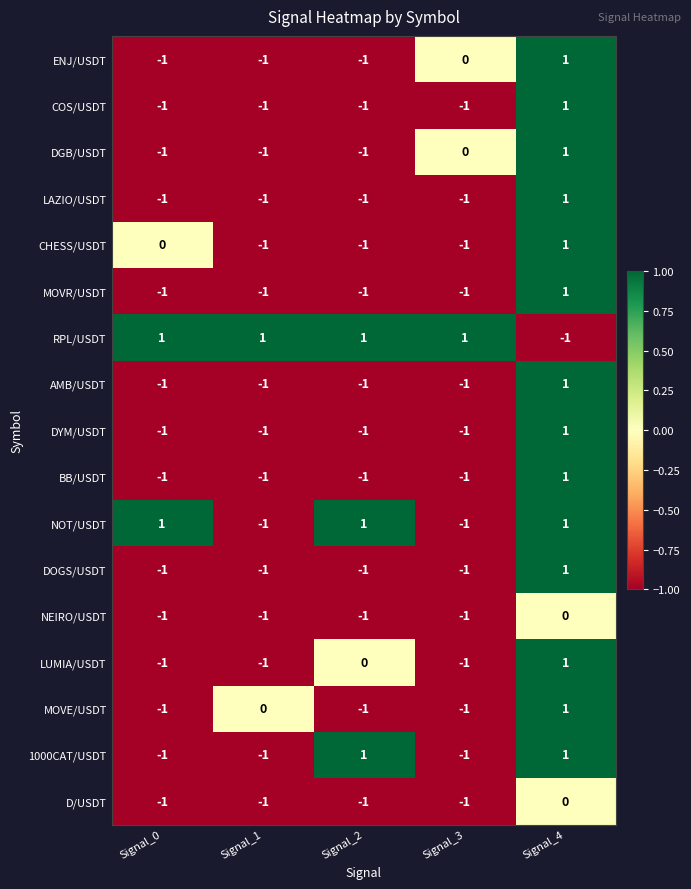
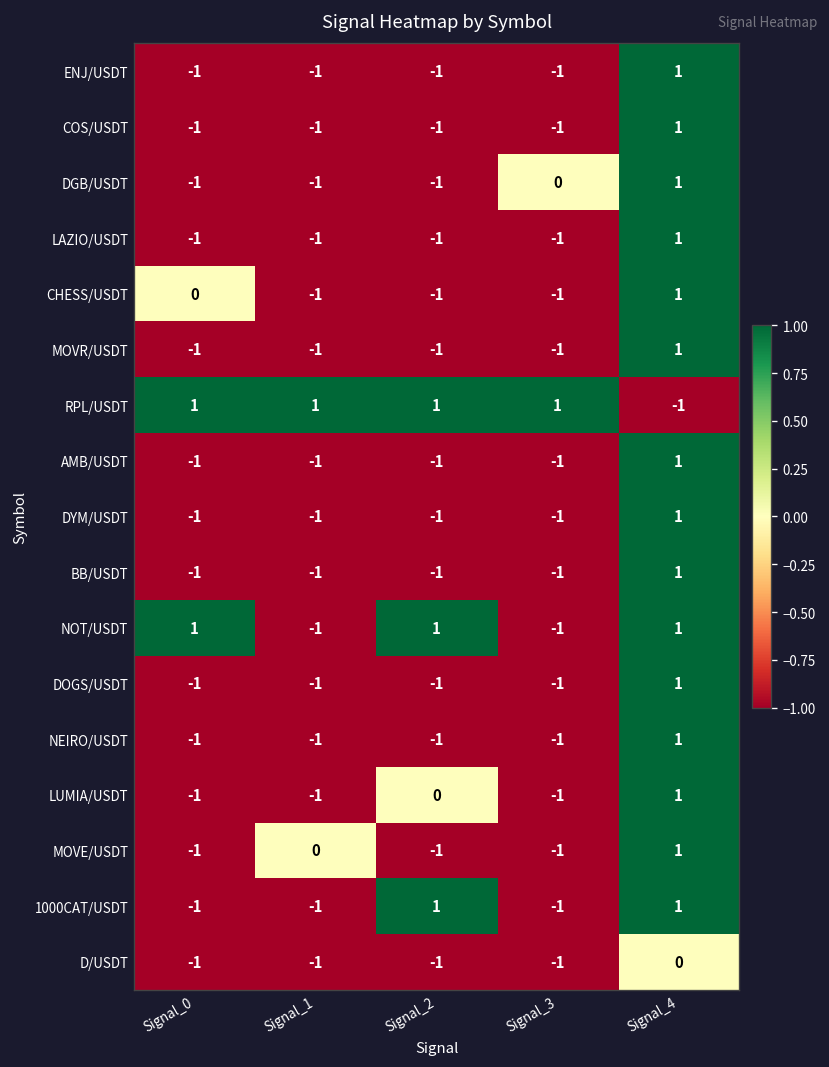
ENJ/USDT, Signal_3: 0 -> -1
NEIRO/USDT, Signal_4: 0 -> 1
